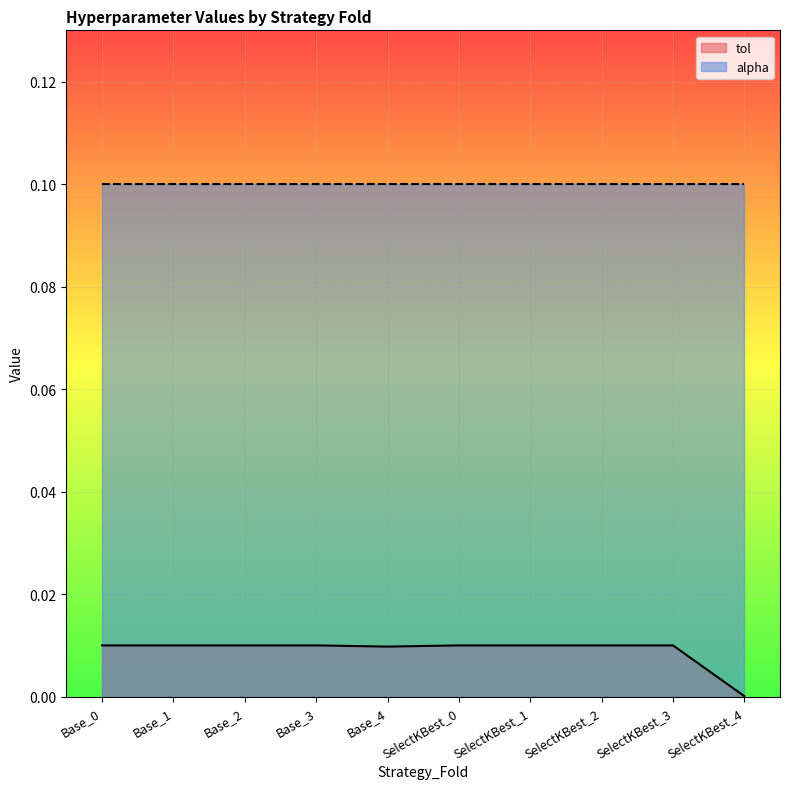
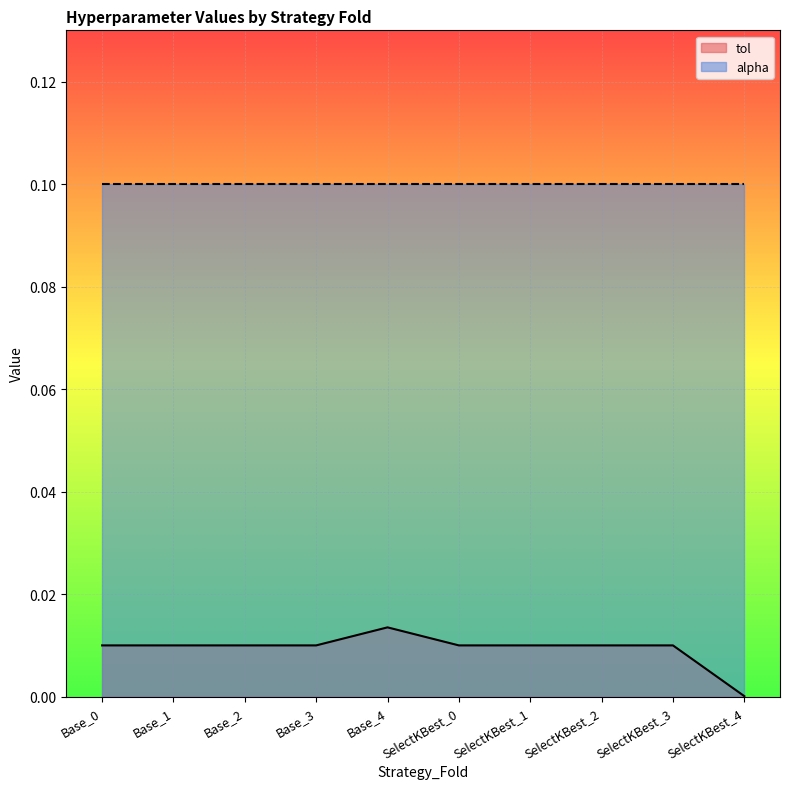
tol, Base_4: 0.010 -> 0.014
